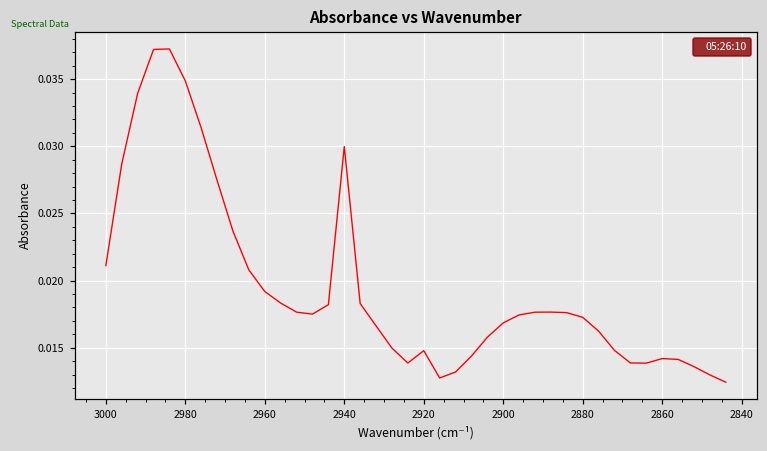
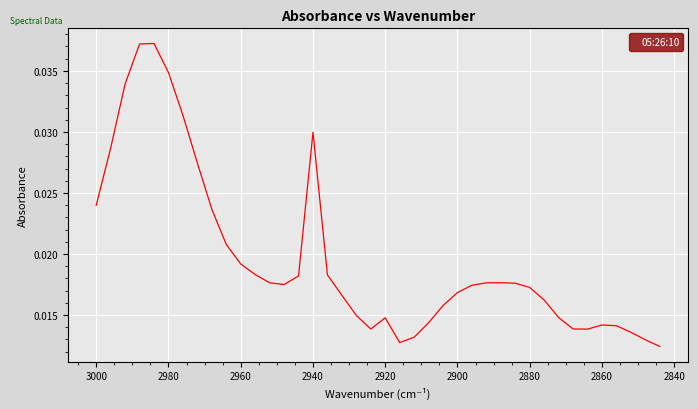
3000: 0.0211 -> 0.0240
